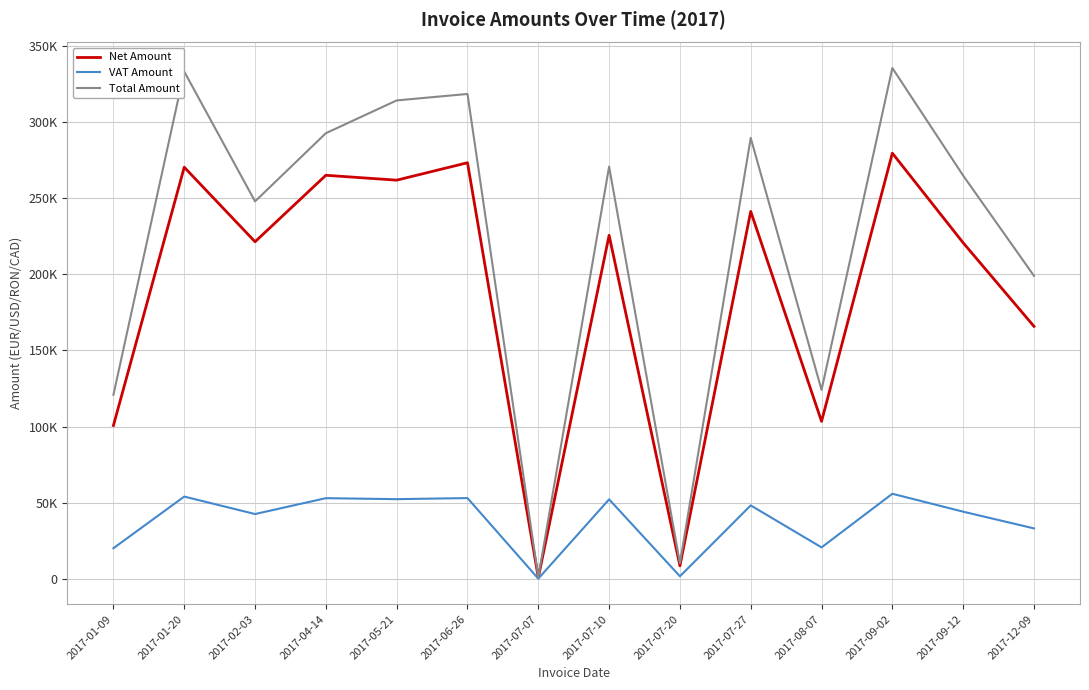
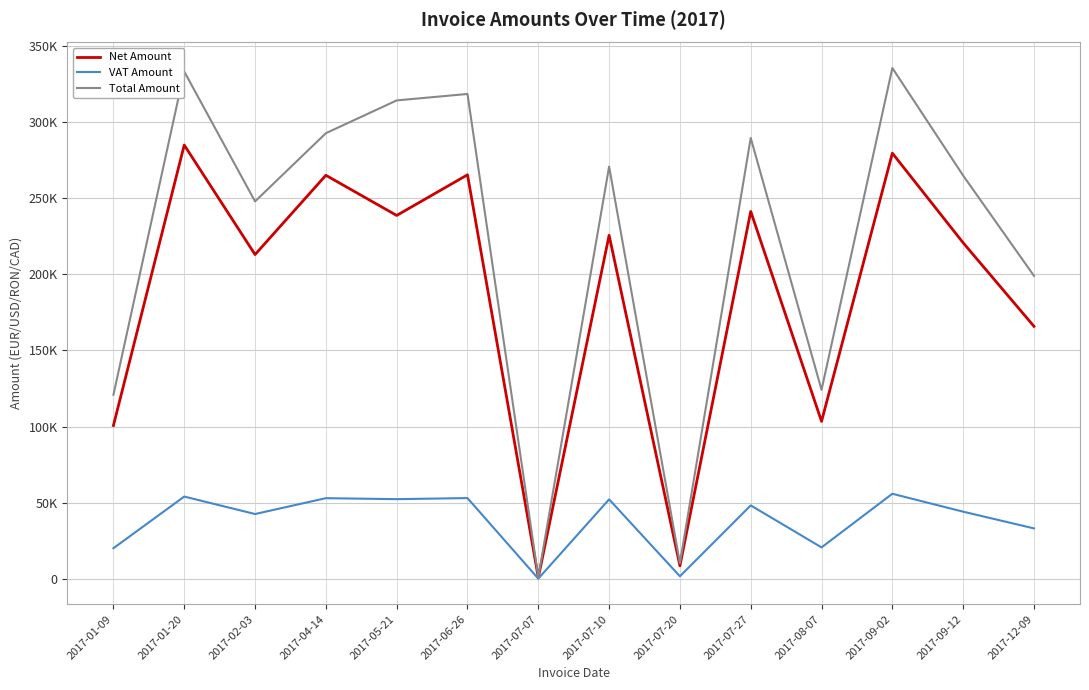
Net Amount, 2017-01-20: 270000 -> 285000
Net Amount, 2017-02-03: 221000 -> 213000
Net Amount, 2017-05-21: 262000 -> 239000
Net Amount, 2017-06-26: 273000 -> 265000
